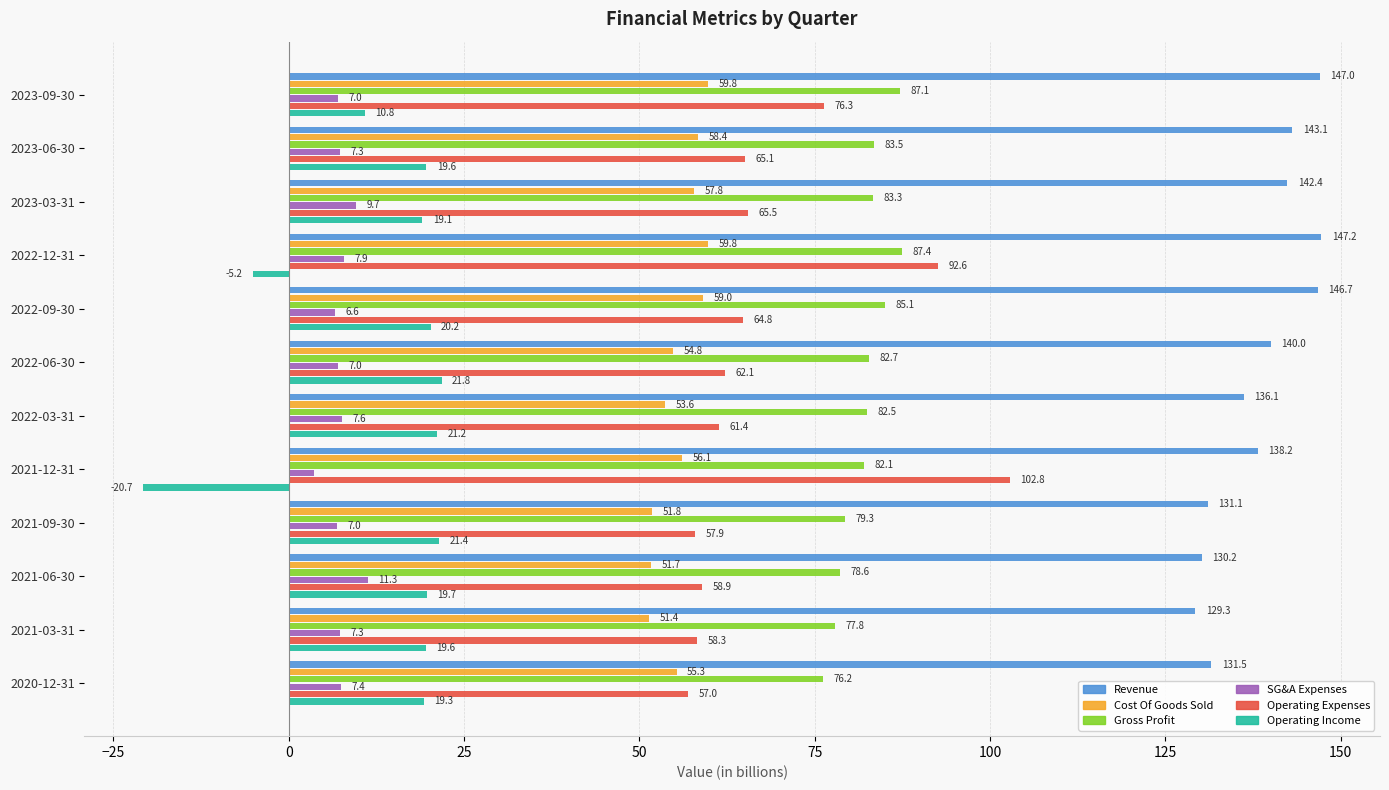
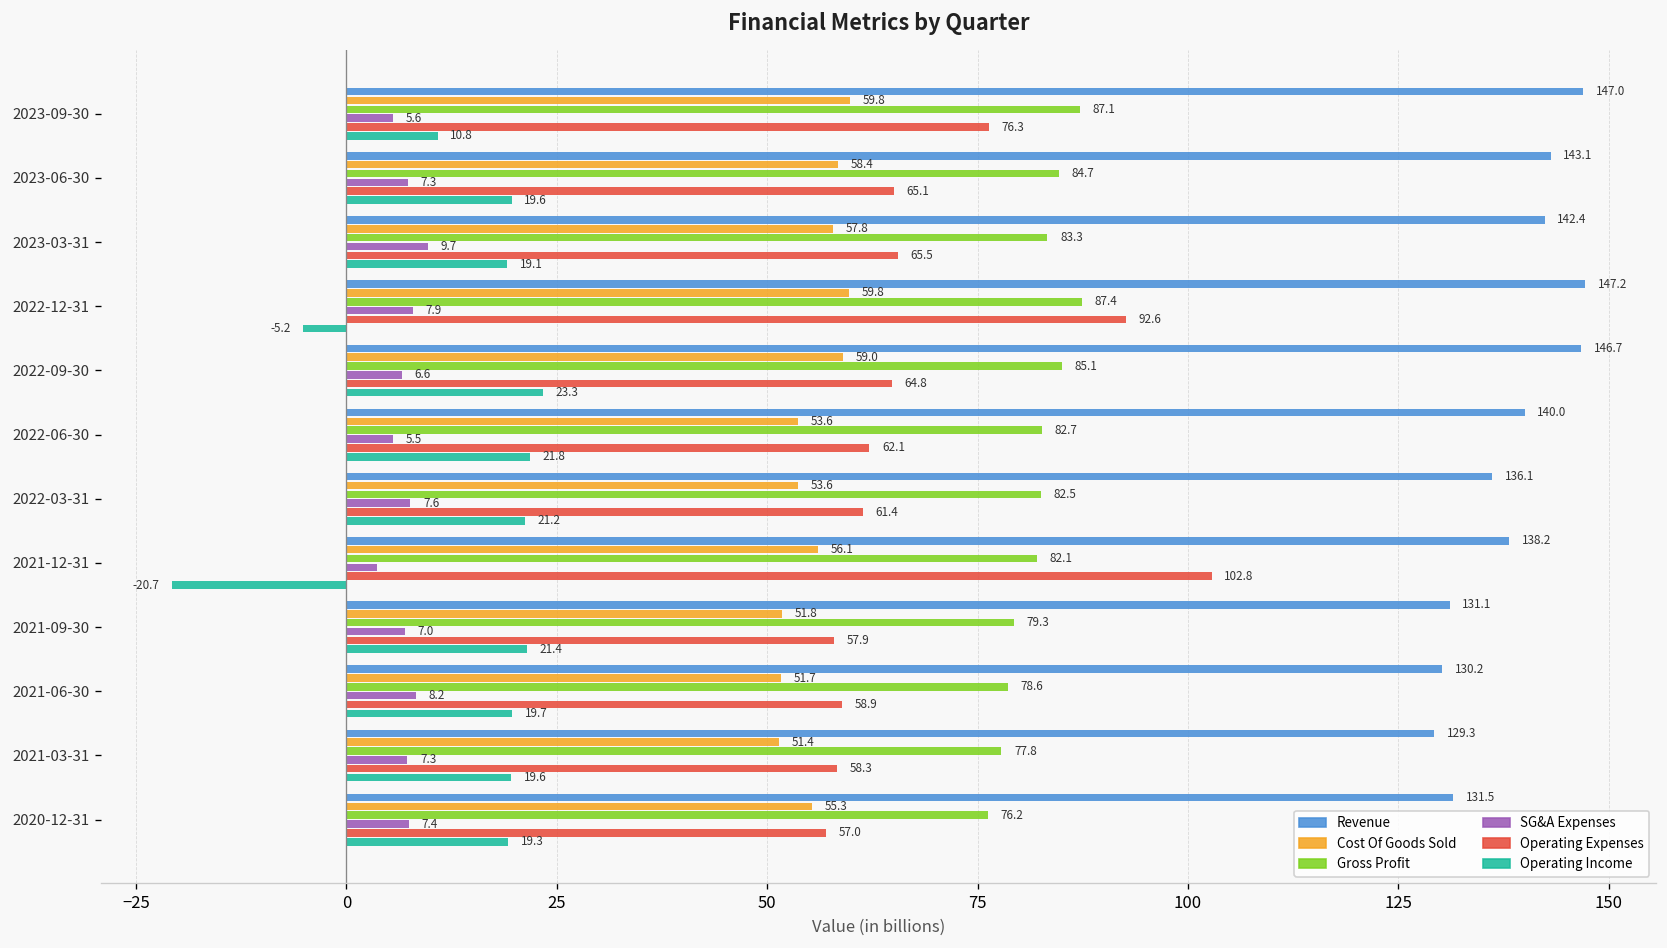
SG&A Expenses, 2023-09-30: 7.0 -> 5.6
Gross Profit, 2023-06-30: 83.5 -> 84.7
Operating Income, 2022-09-30: 20.2 -> 23.3
Cost Of Goods Sold, 2022-06-30: 54.8 -> 53.6
SG&A Expenses, 2022-06-30: 7.0 -> 5.5
SG&A Expenses, 2021-06-30: 11.3 -> 8.2
